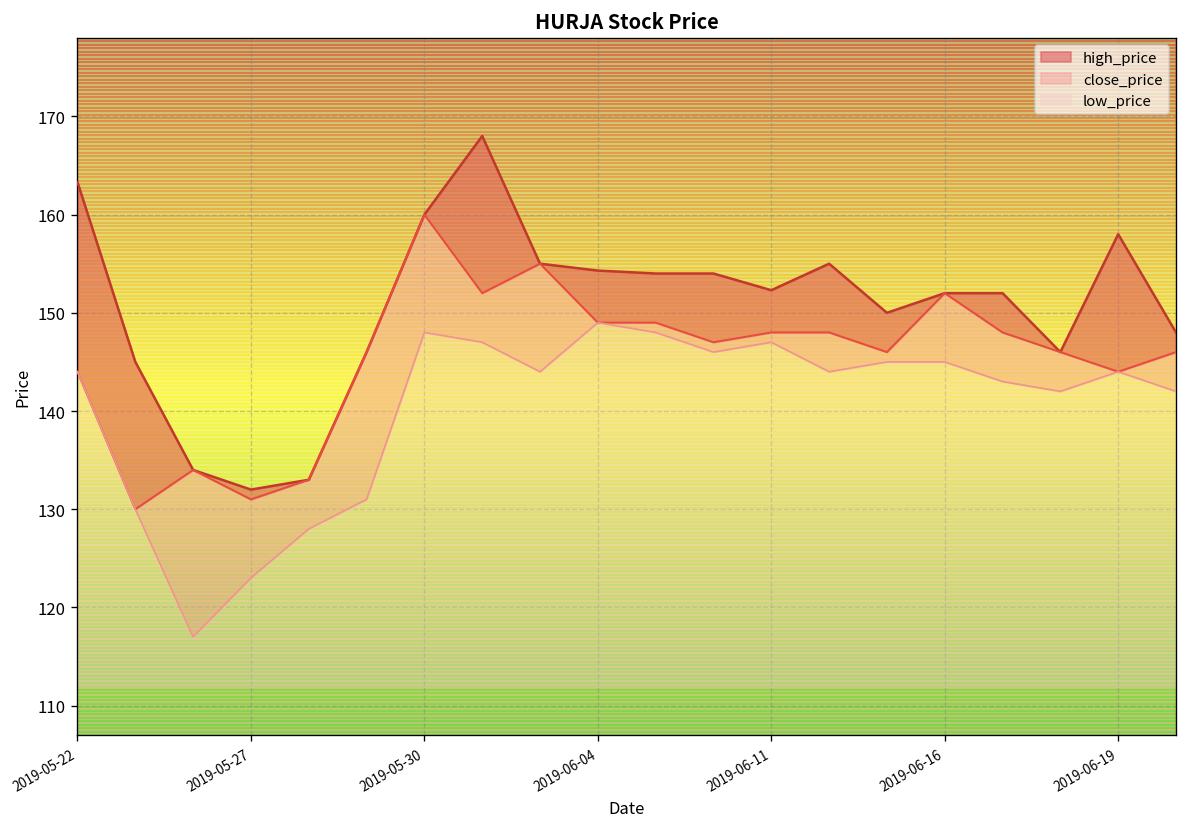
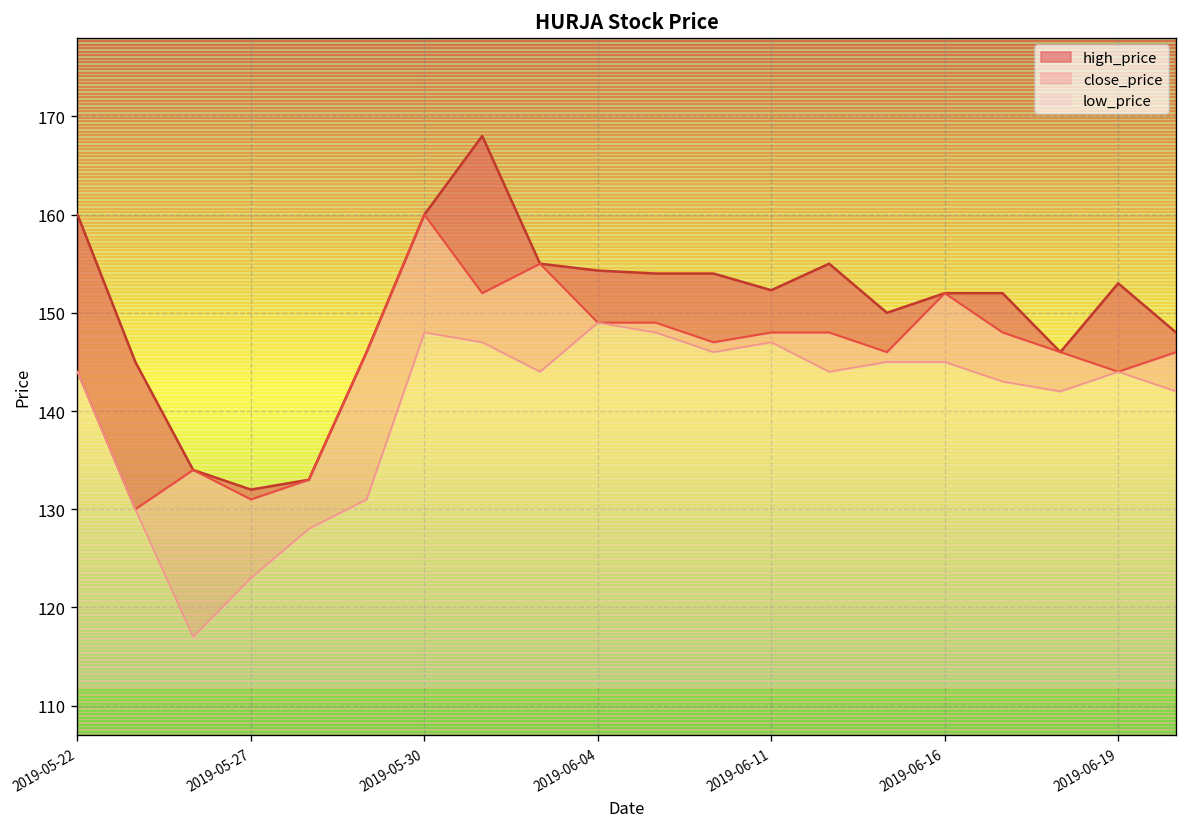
high_price, 2019-05-22: 163 -> 160
high_price, 2019-06-19: 158 -> 153
